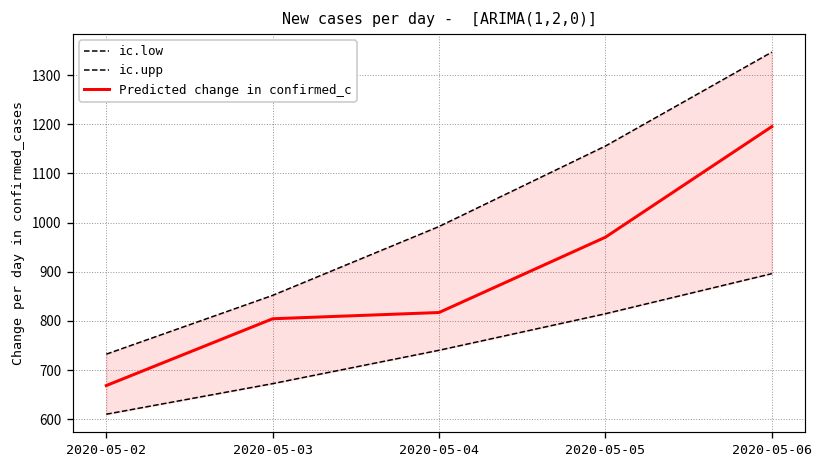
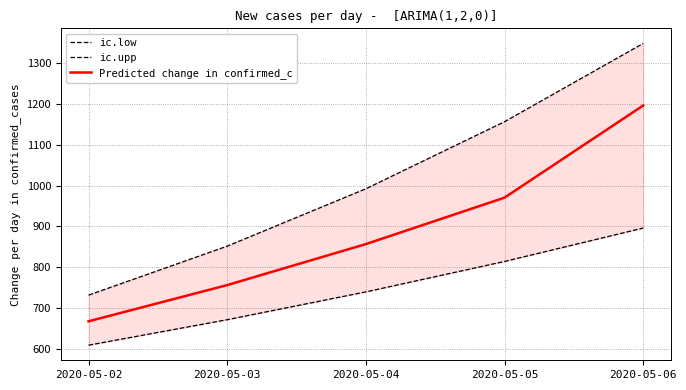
Predicted change in confirmed_c, 2020-05-03: 800 -> 760
Predicted change in confirmed_c, 2020-05-04: 820 -> 860
